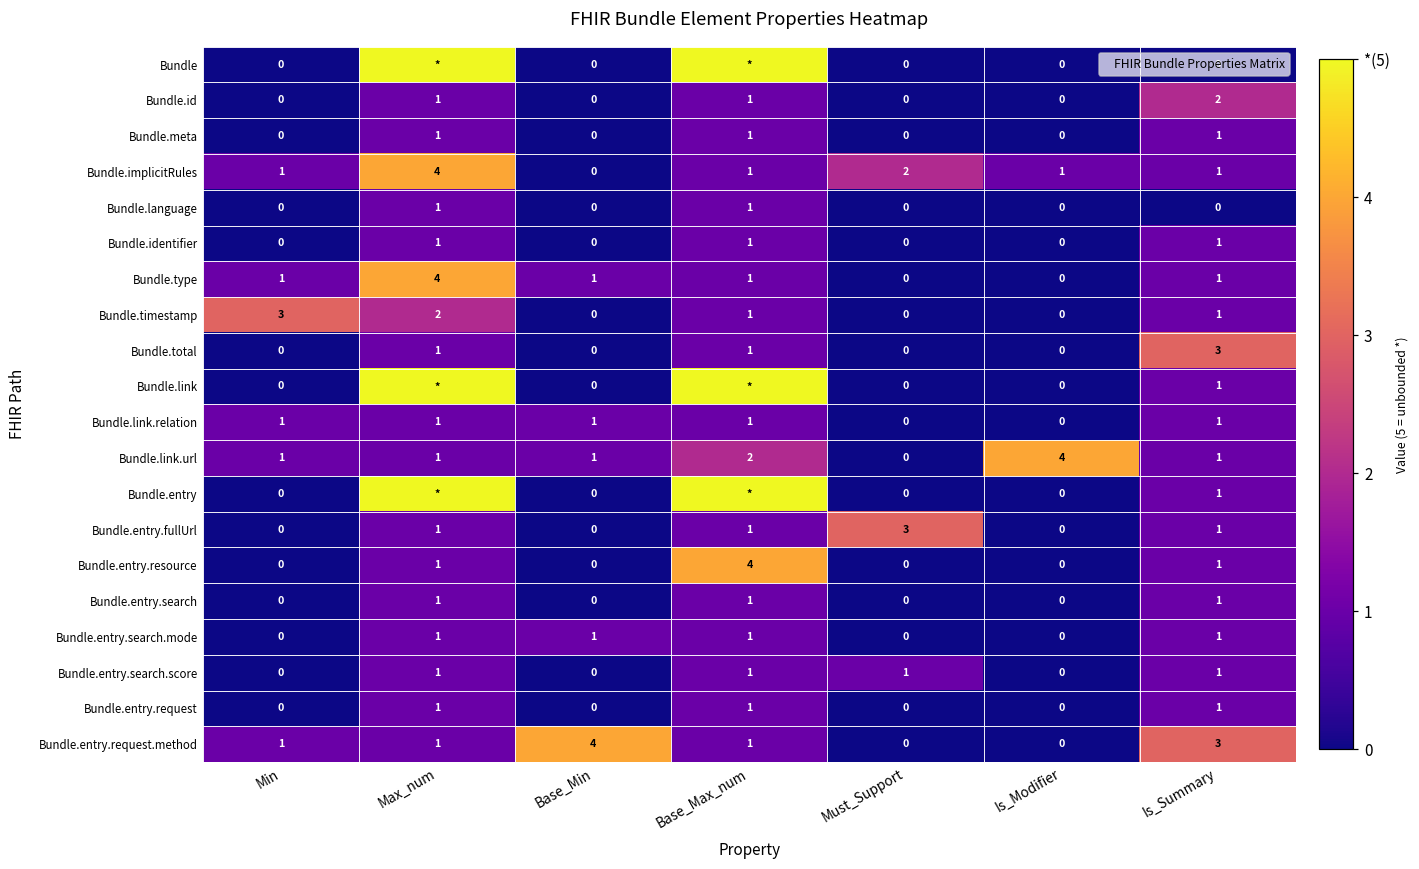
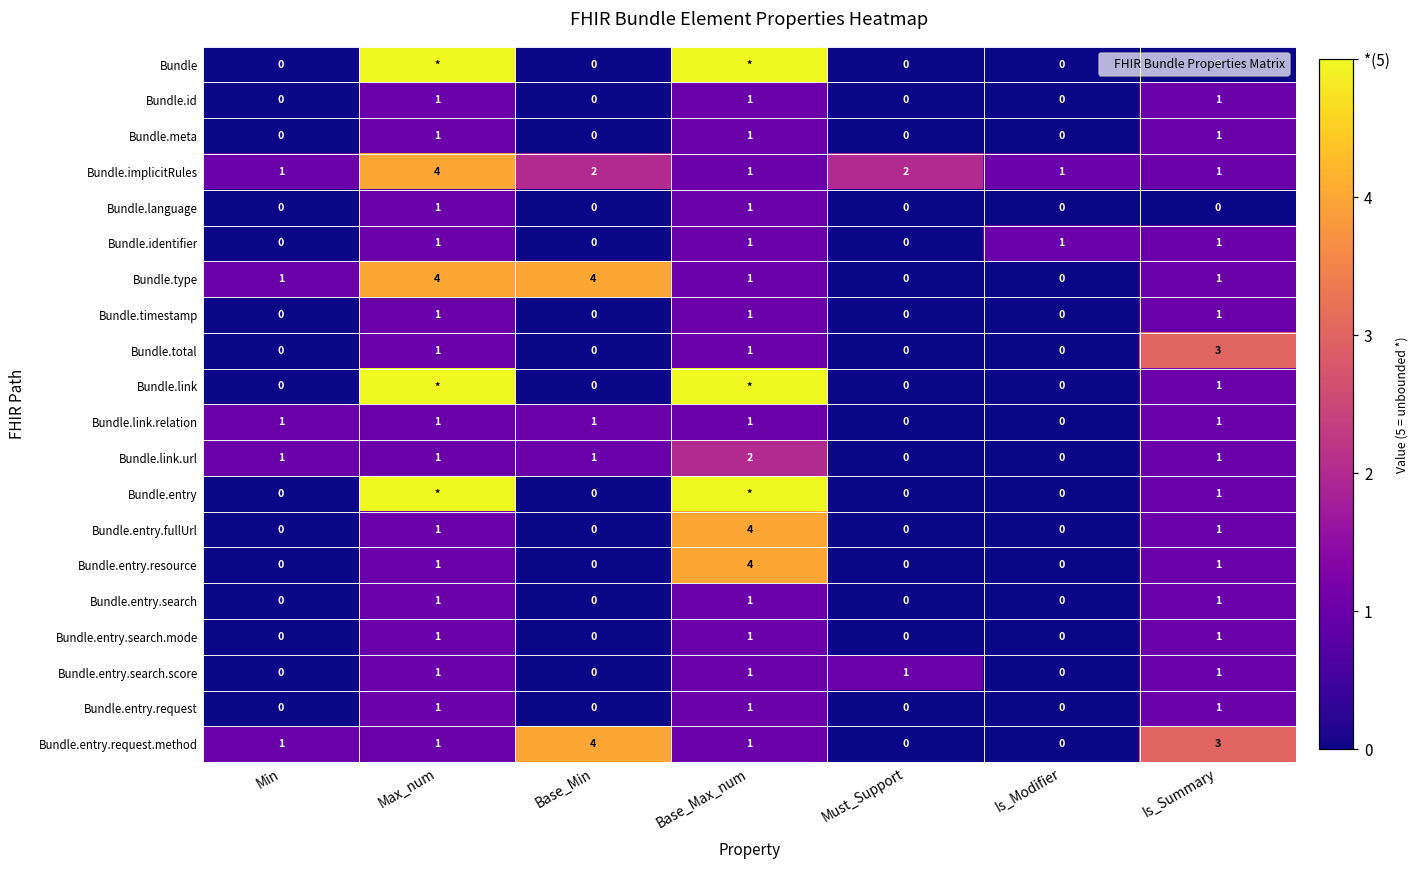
Bundle.id, Is_Summary: 2 -> 1
Bundle.implicitRules, Base_Min: 0 -> 2
Bundle.identifier, Is_Modifier: 0 -> 1
Bundle.type, Base_Min: 1 -> 4
Bundle.timestamp, Min: 3 -> 0
Bundle.timestamp, Max_num: 2 -> 1
Bundle.link.url, Is_Modifier: 4 -> 0
Bundle.entry.fullUrl, Base_Max_num: 1 -> 4
Bundle.entry.fullUrl, Must_Support: 3 -> 0
Bundle.entry.search.mode, Base_Min: 1 -> 0
